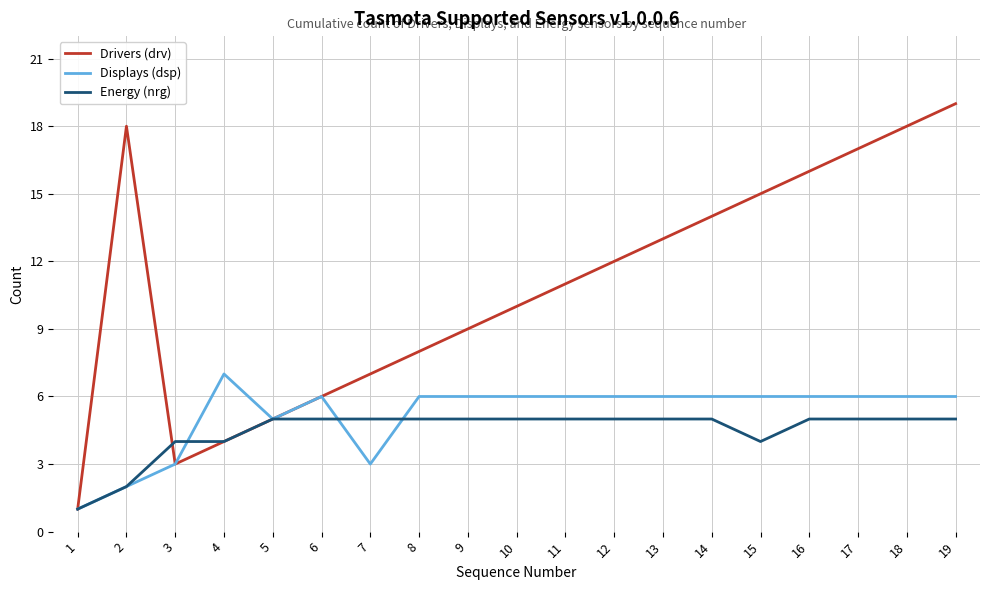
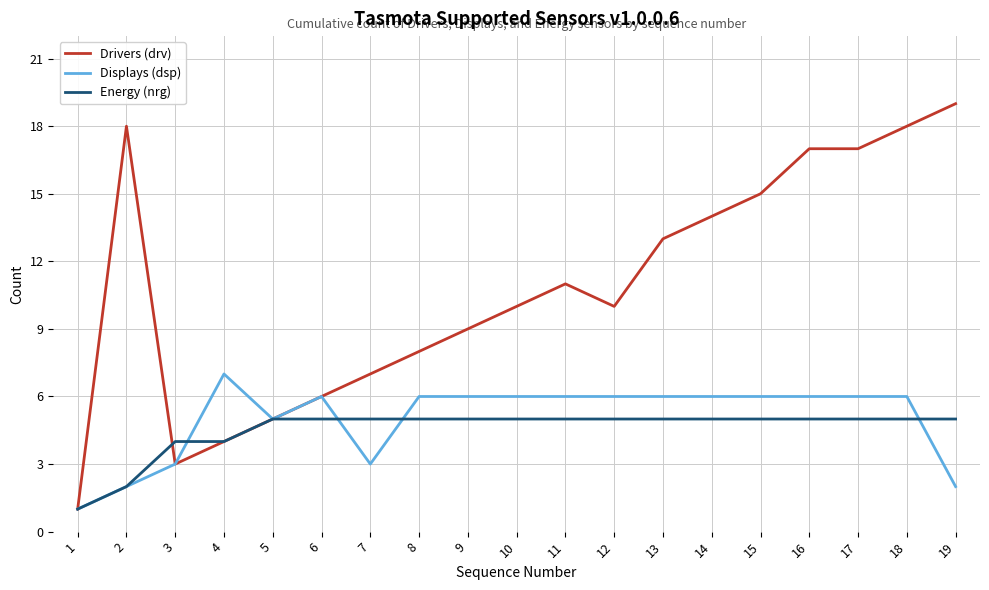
Drivers (drv), 12: 12 -> 10
Energy (nrg), 15: 4 -> 5
Drivers (drv), 16: 16 -> 17
Displays (dsp), 19: 6 -> 2
